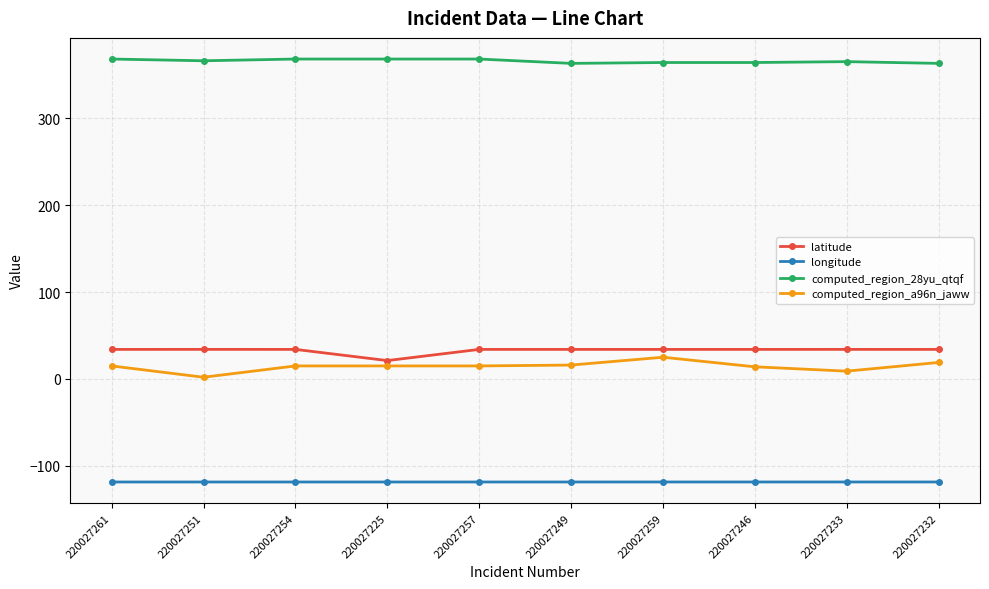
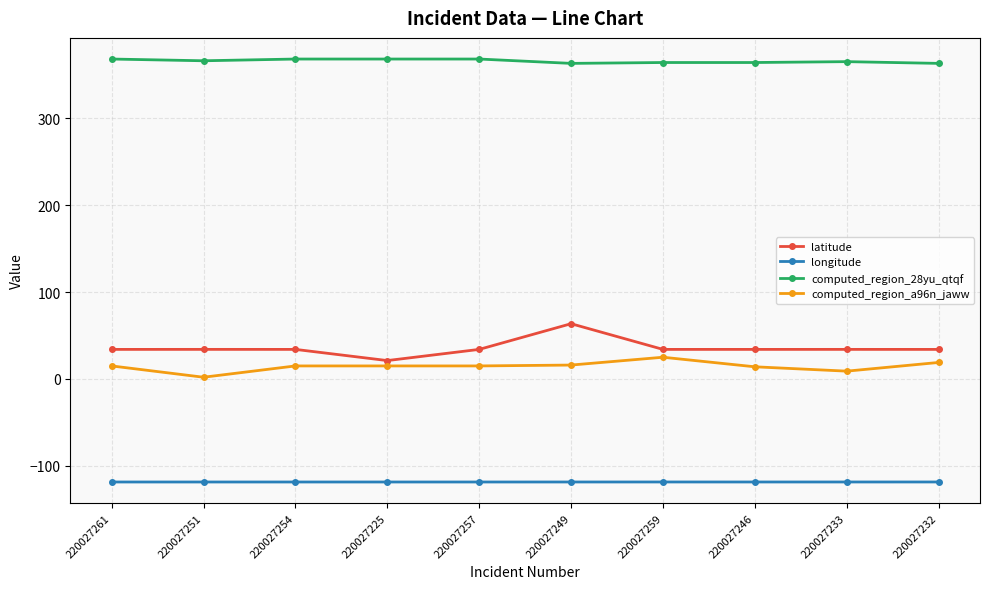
latitude, 220027249: 30 -> 60
